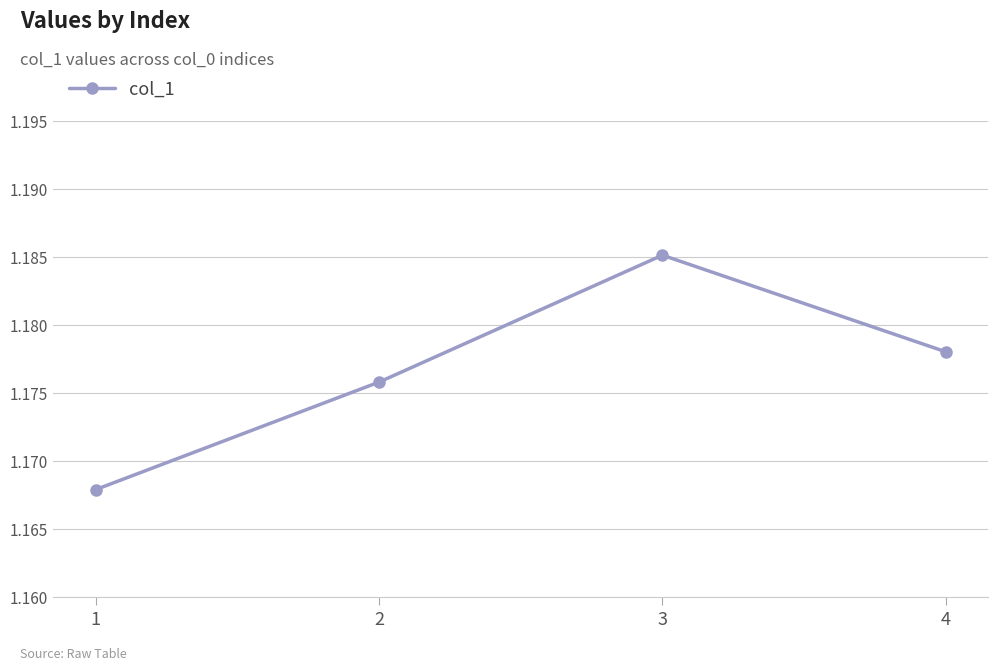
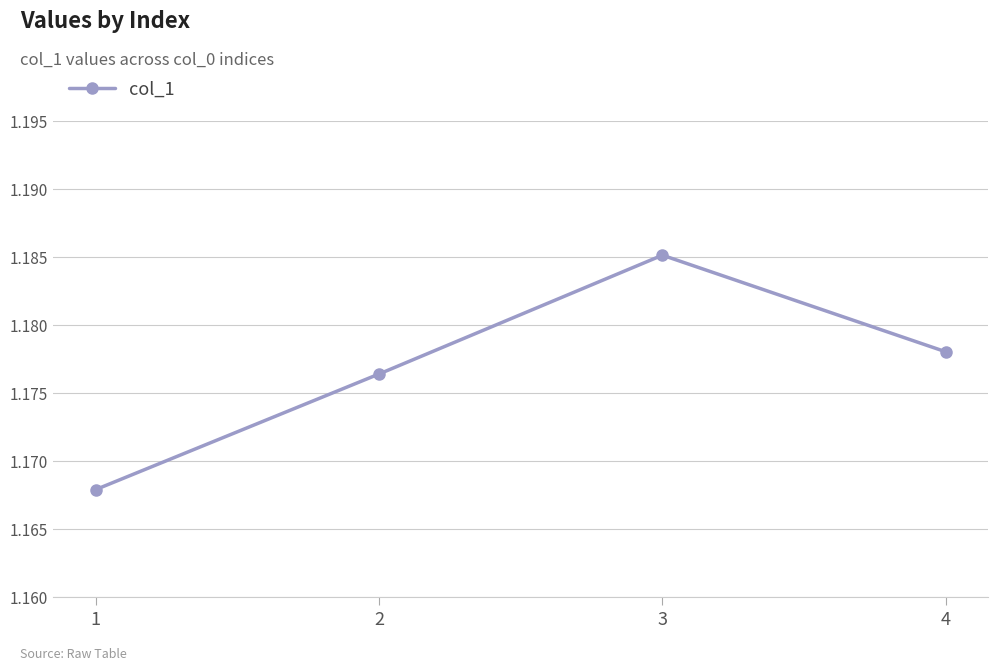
2: 1.1758 -> 1.1764
